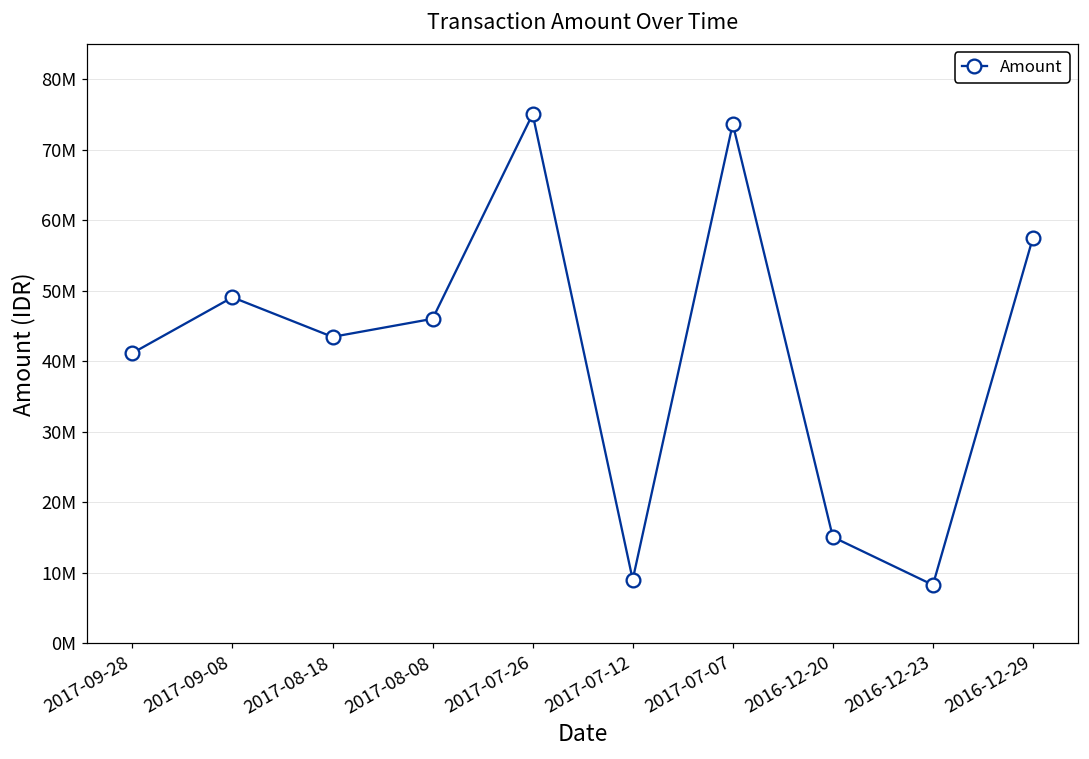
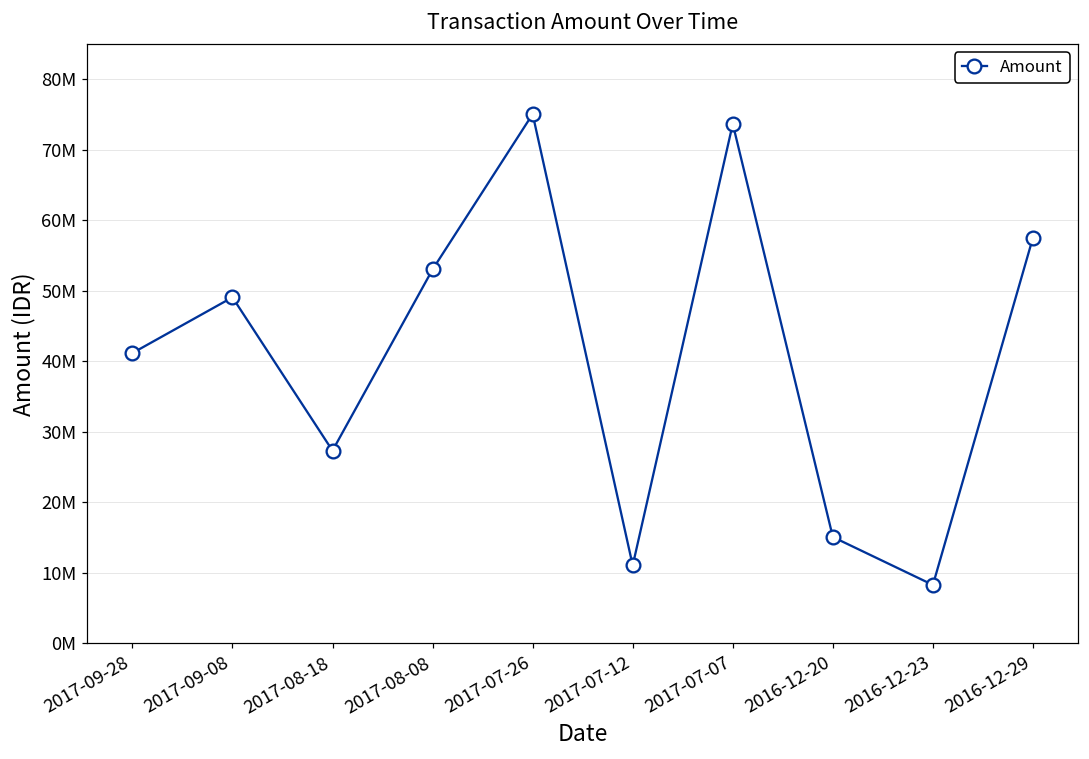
2017-08-18: 43000000 -> 27000000
2017-08-08: 46000000 -> 53000000
2017-07-12: 9000000 -> 11000000
